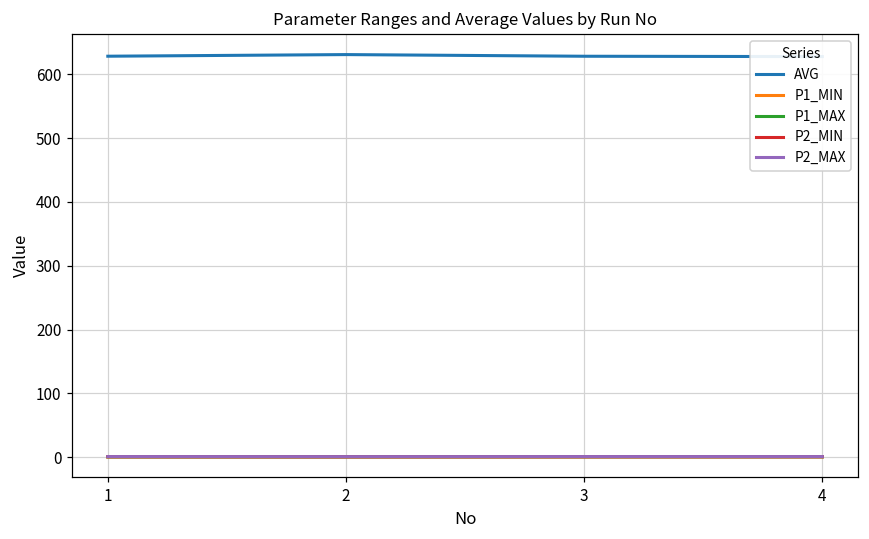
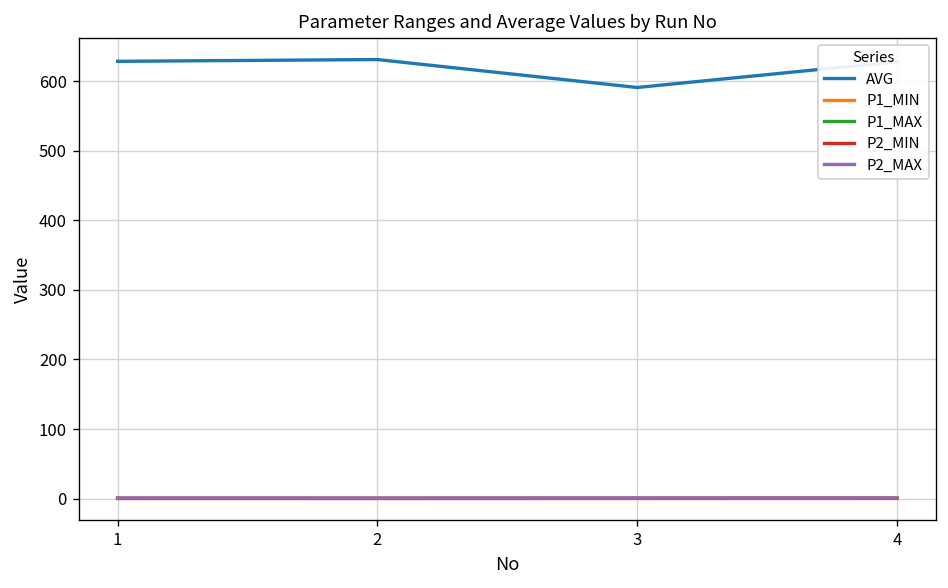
AVG, 3: 630 -> 590
